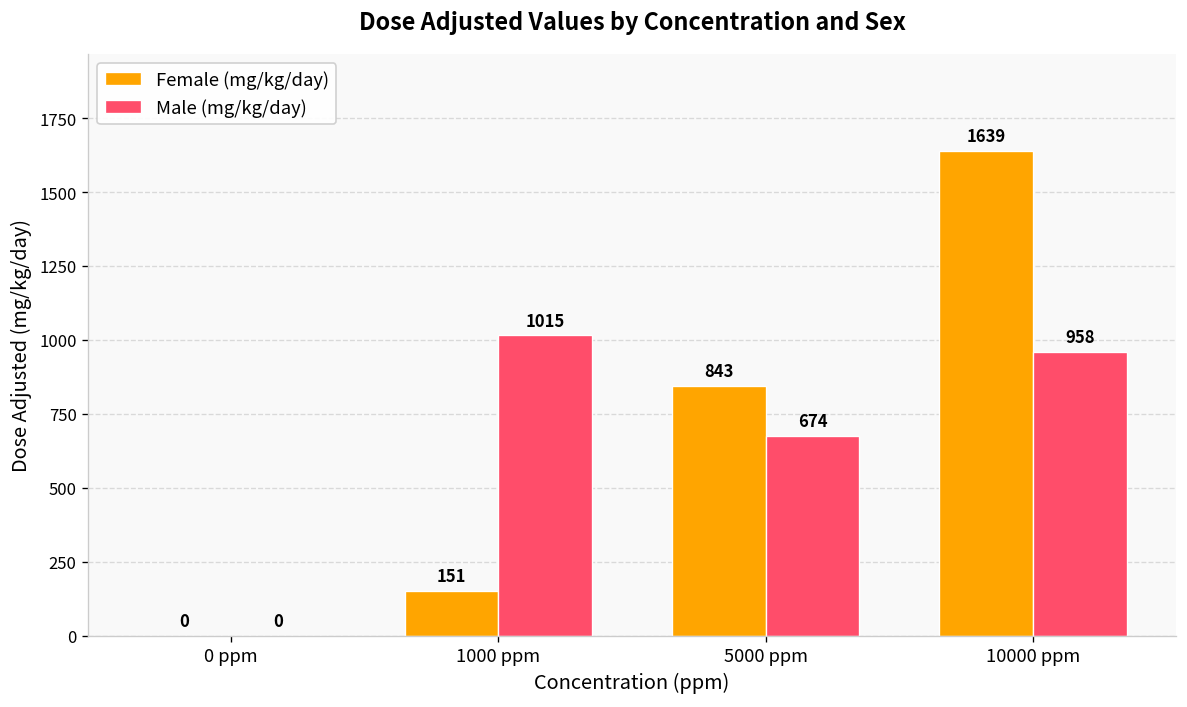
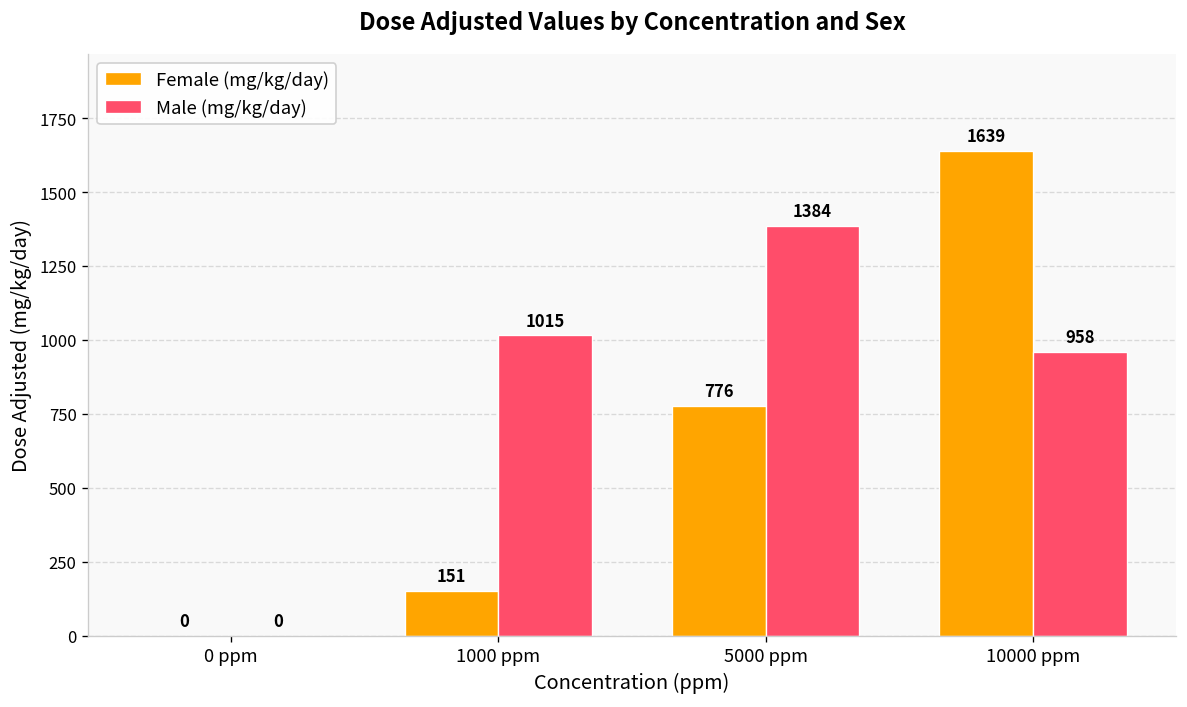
Female (mg/kg/day), 5000 ppm: 843 -> 776
Male (mg/kg/day), 5000 ppm: 674 -> 1384
